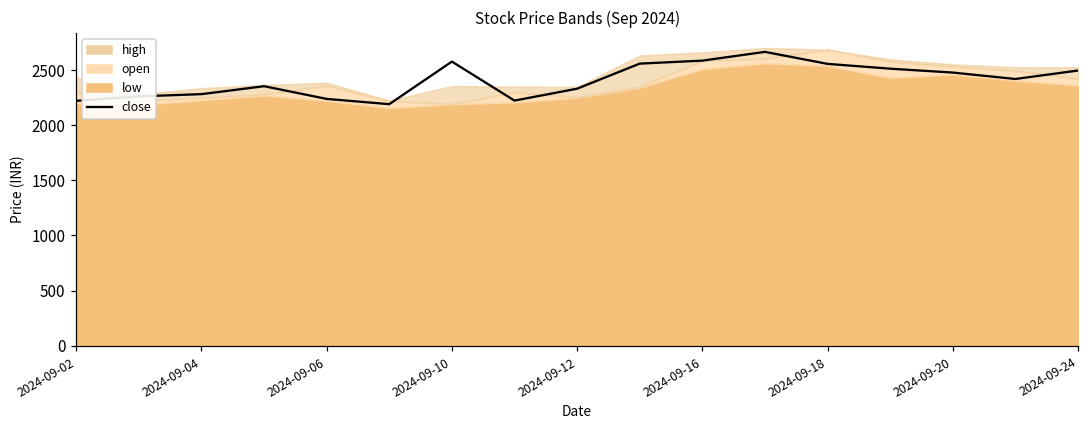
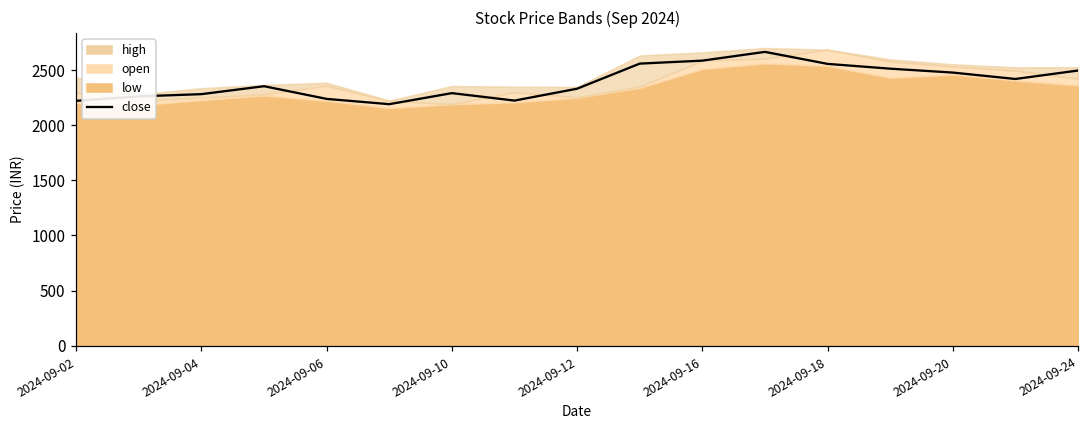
close, 2024-09-10: 2580 -> 2290
